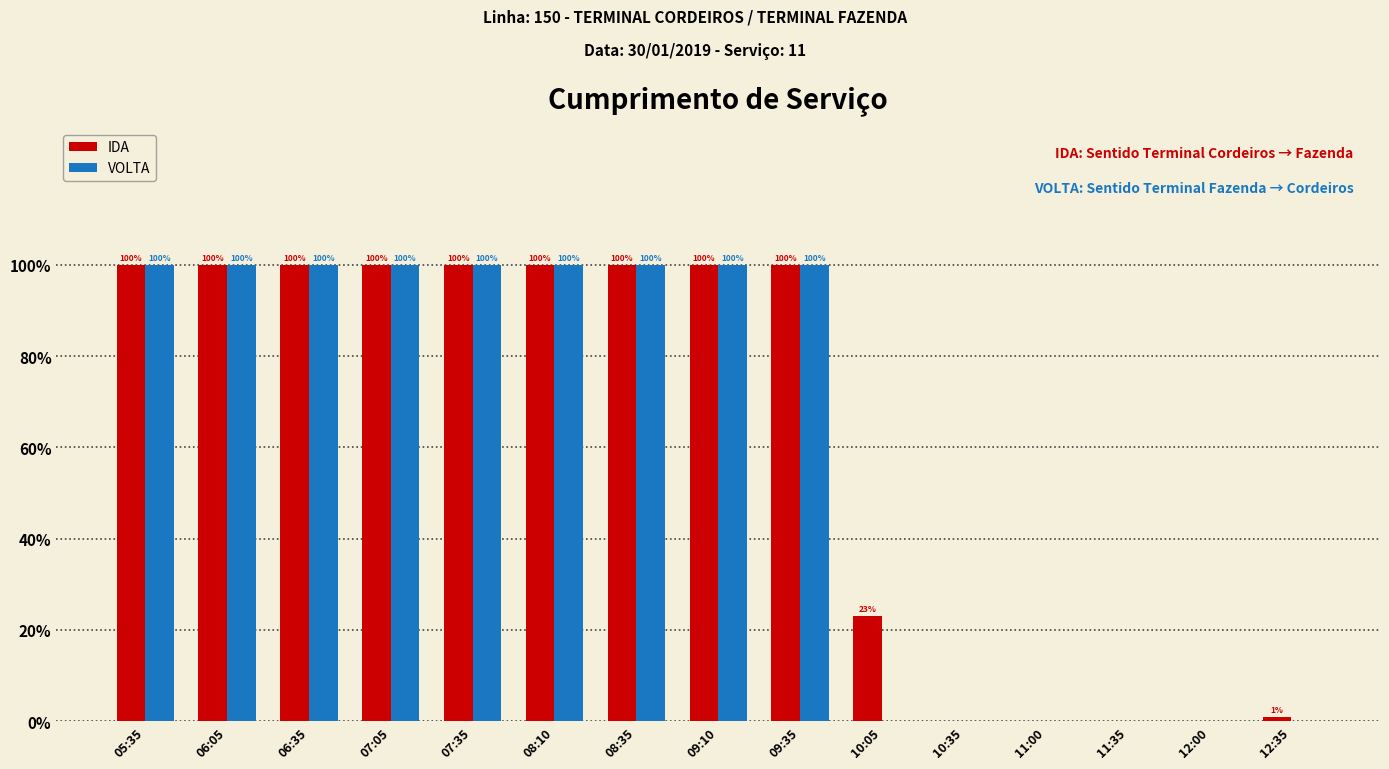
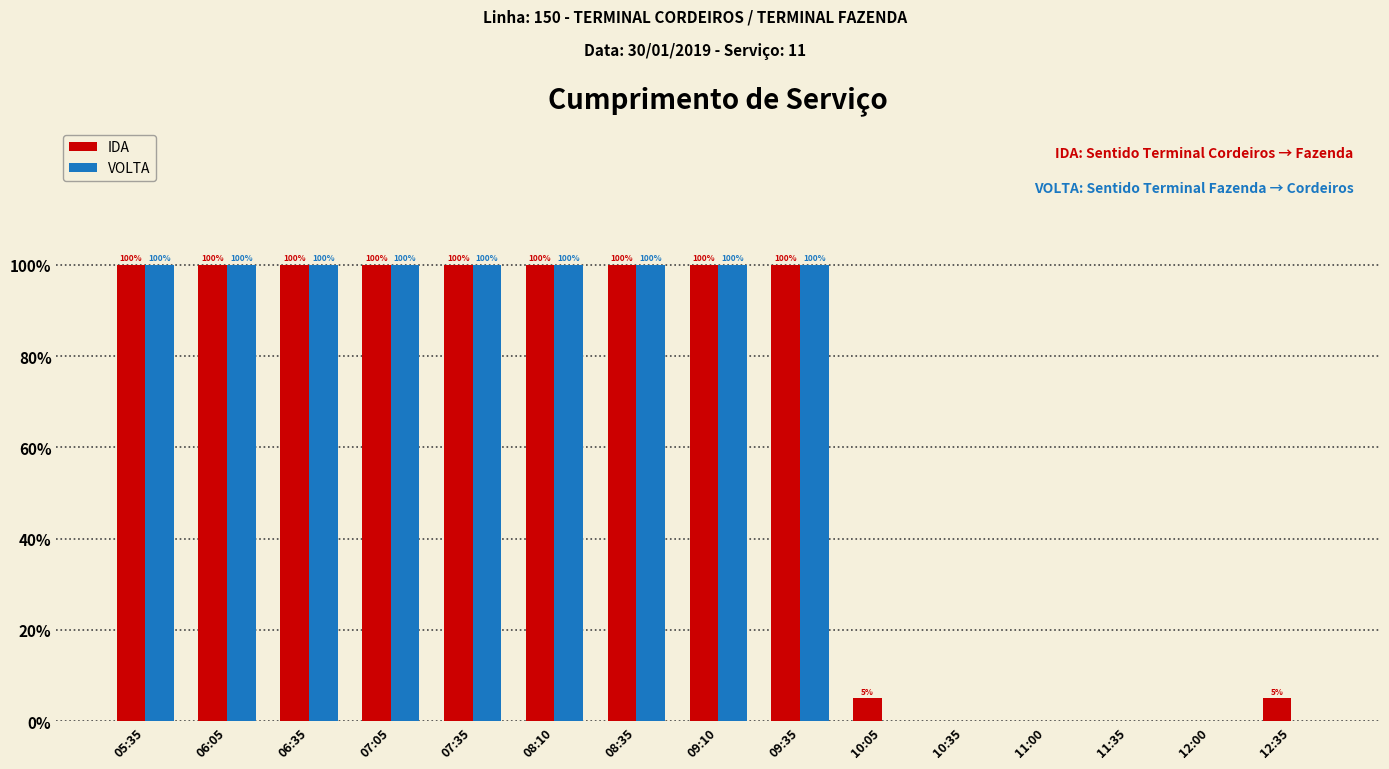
IDA, 10:05: 23% -> 5%
IDA, 12:35: 1% -> 5%
